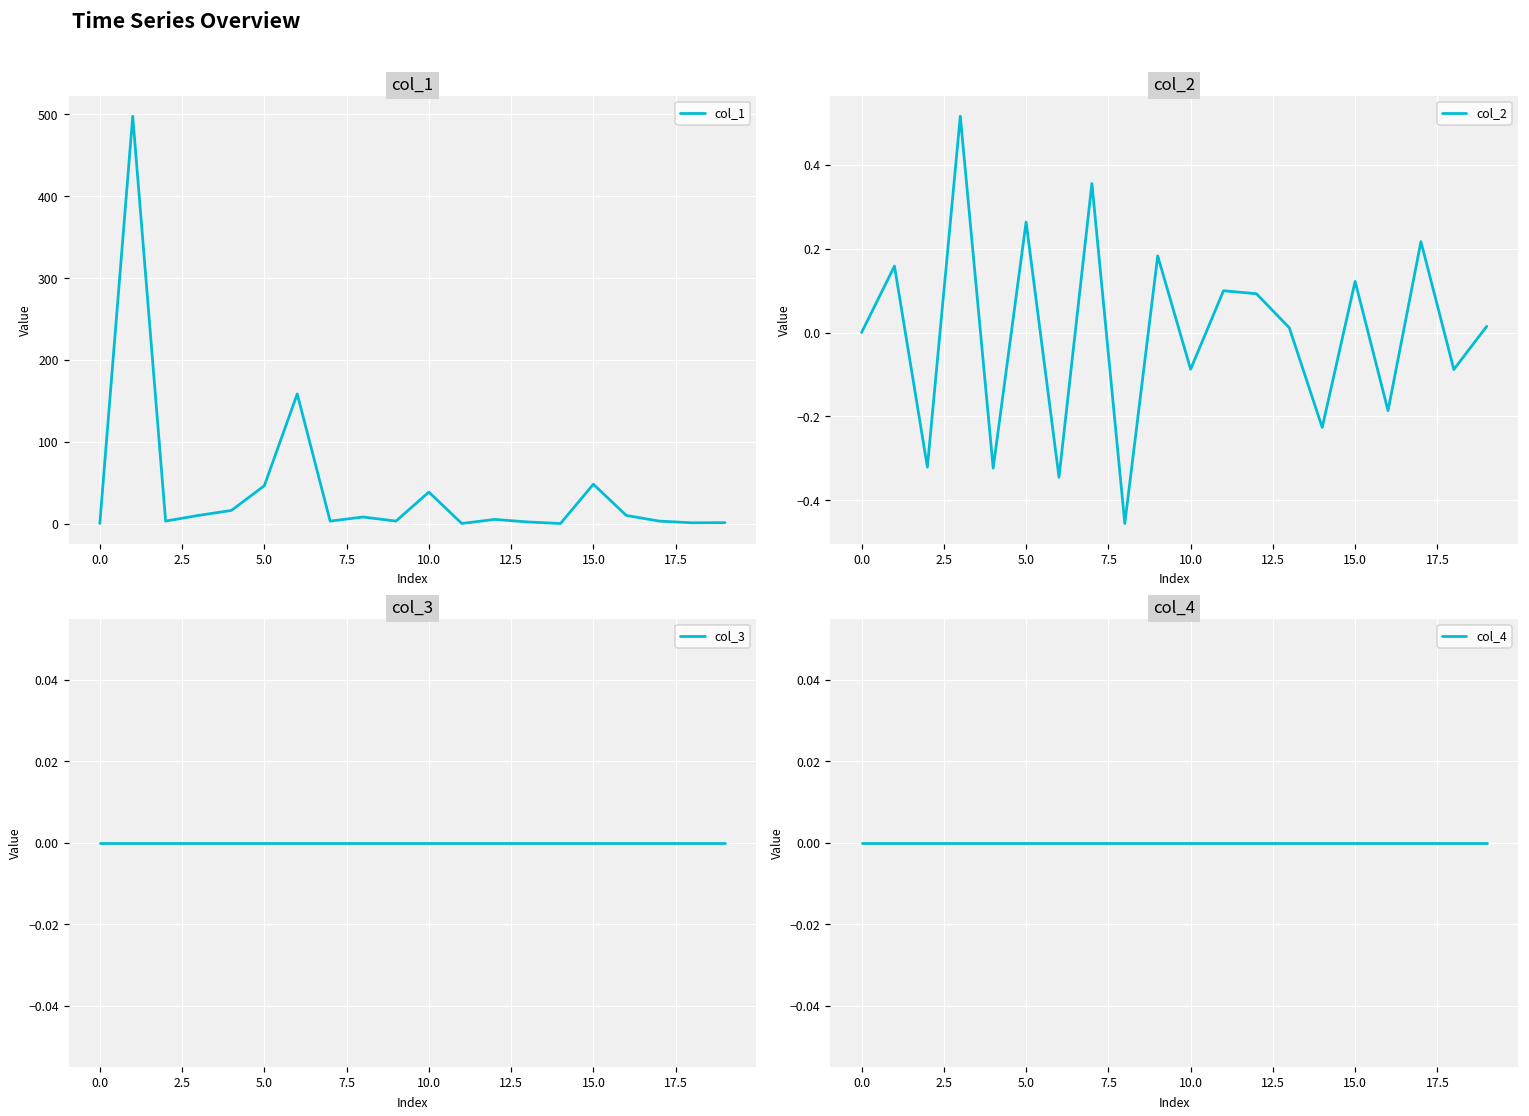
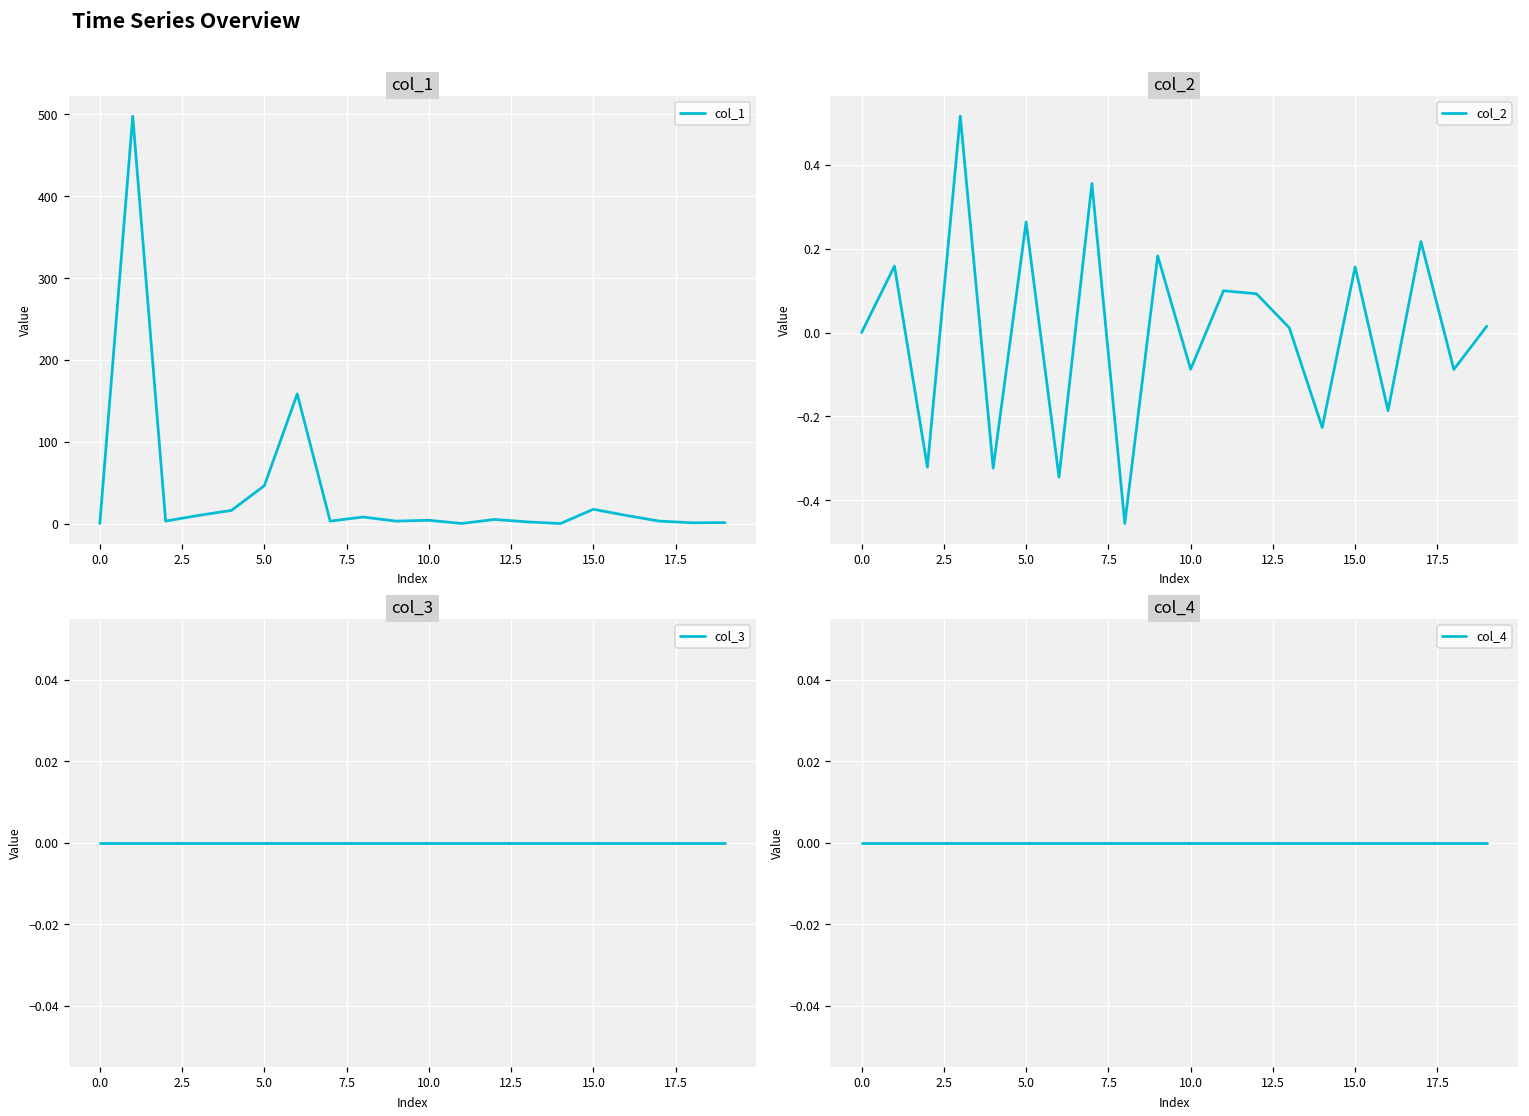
col_1, 10.0: 40 -> 0
col_1, 15.0: 50 -> 20
col_2, 15.0: 0.12 -> 0.16
